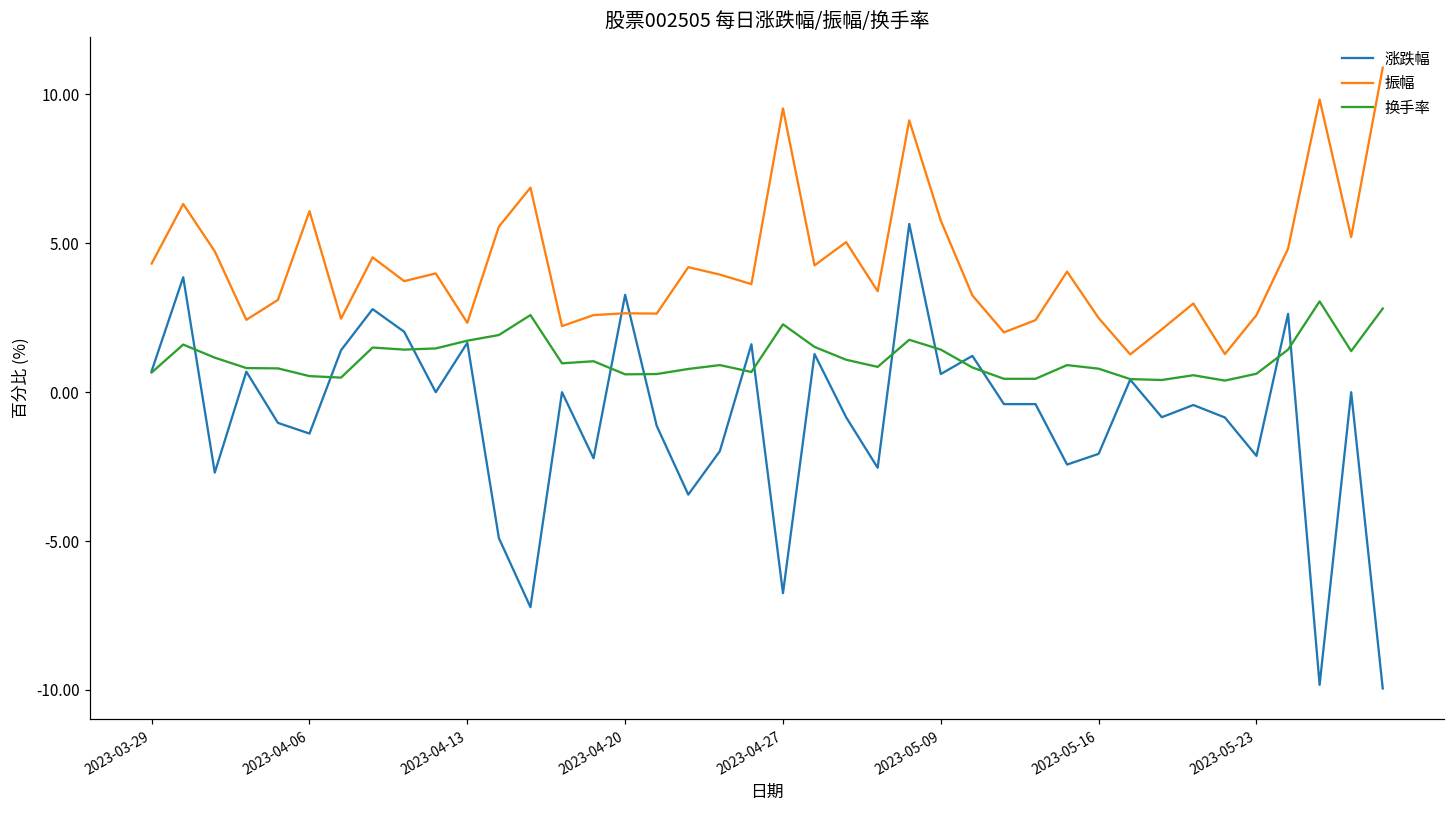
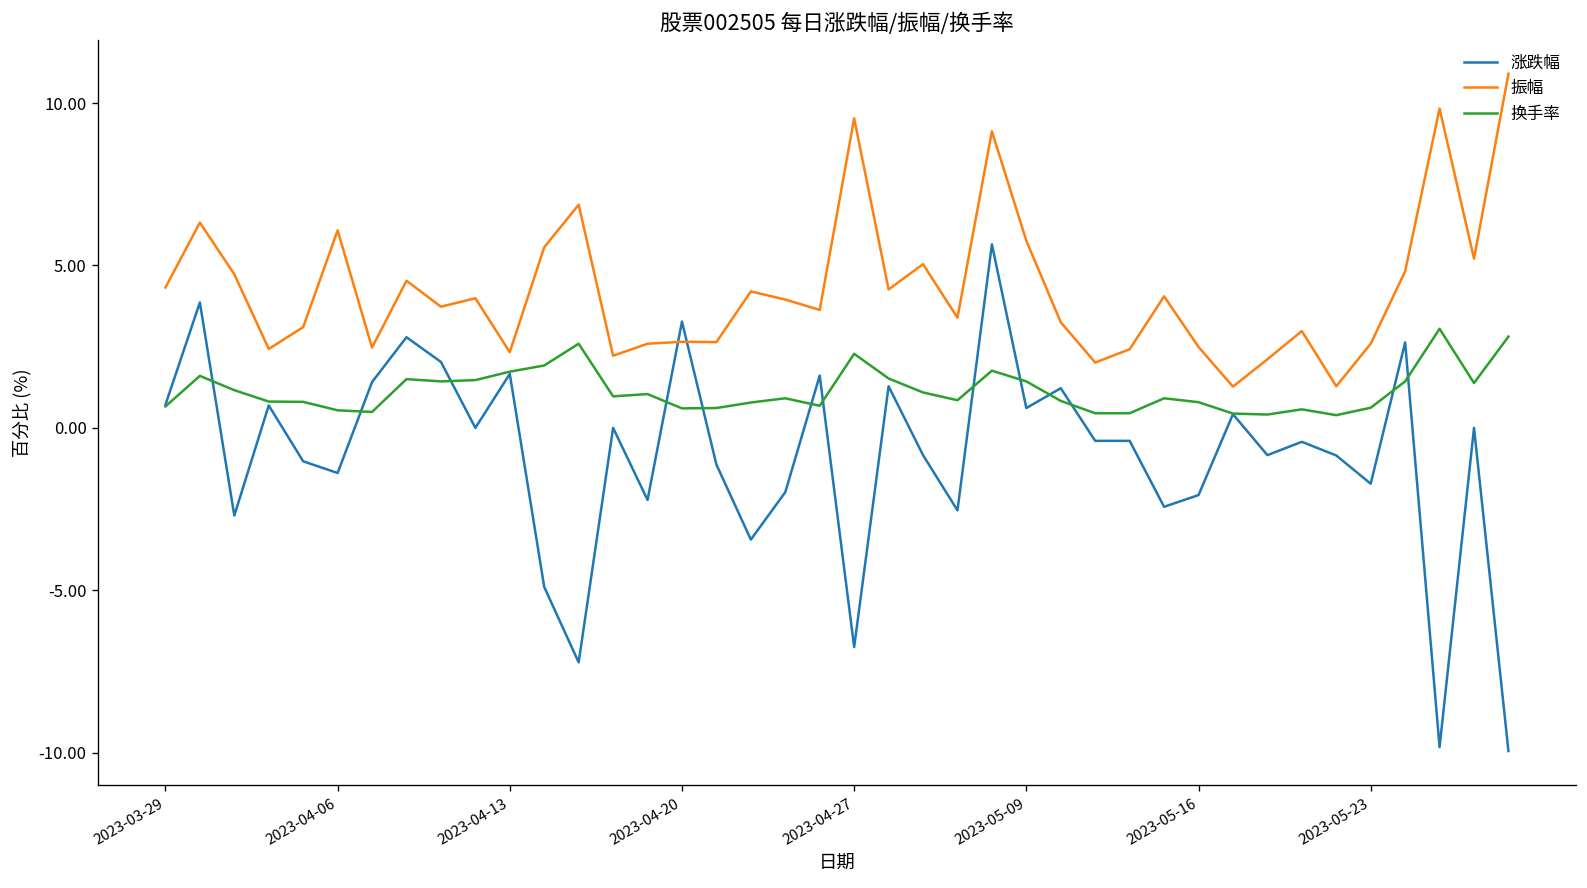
涨跌幅, 2023-05-23: -2.1 -> -1.7
